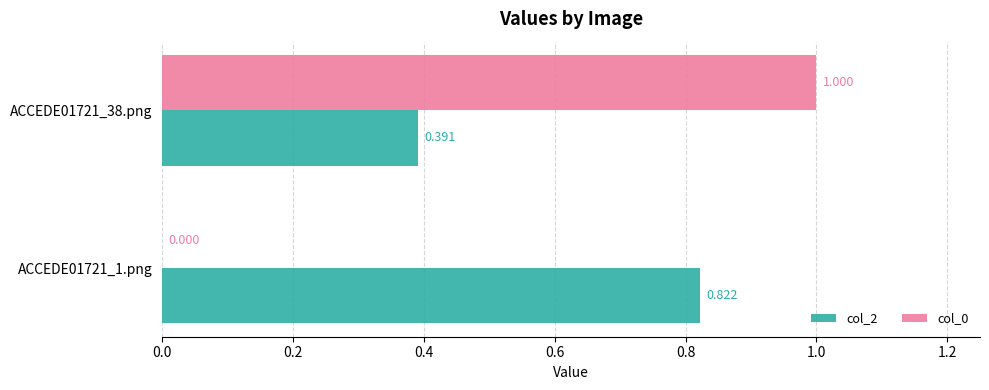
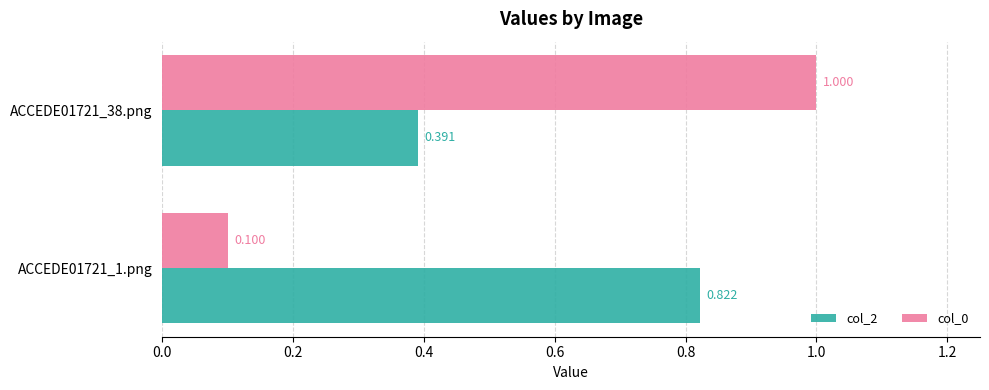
col_0, ACCEDE01721_1.png: 0.000 -> 0.100
